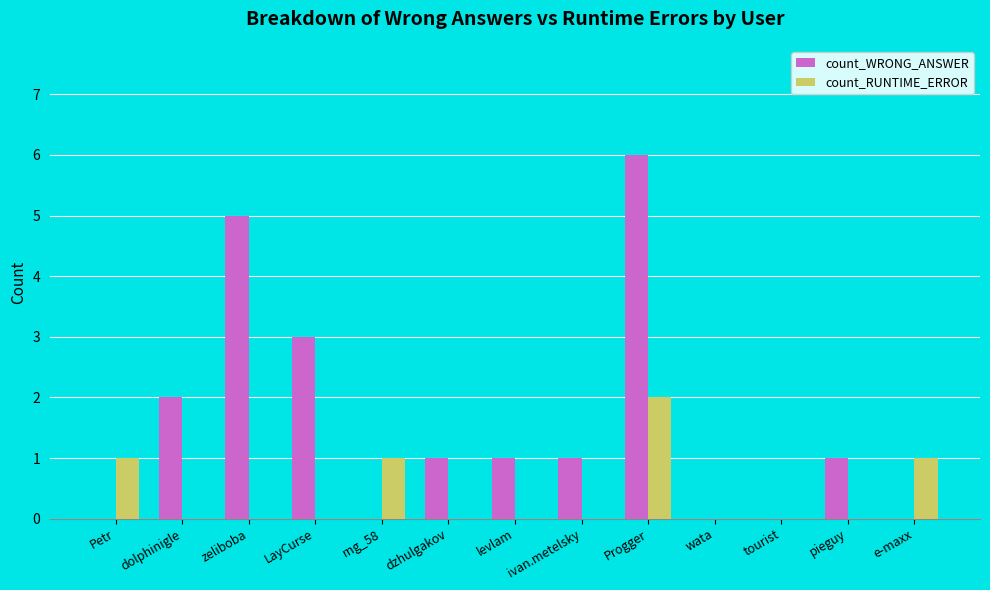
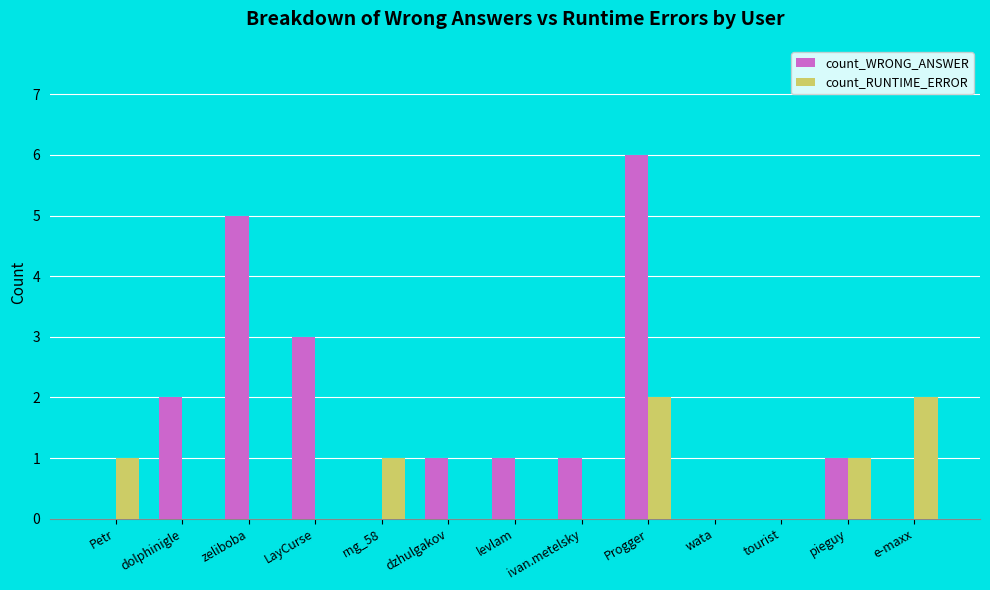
count_RUNTIME_ERROR, pieguy: 0 -> 1
count_RUNTIME_ERROR, e-maxx: 1 -> 2
